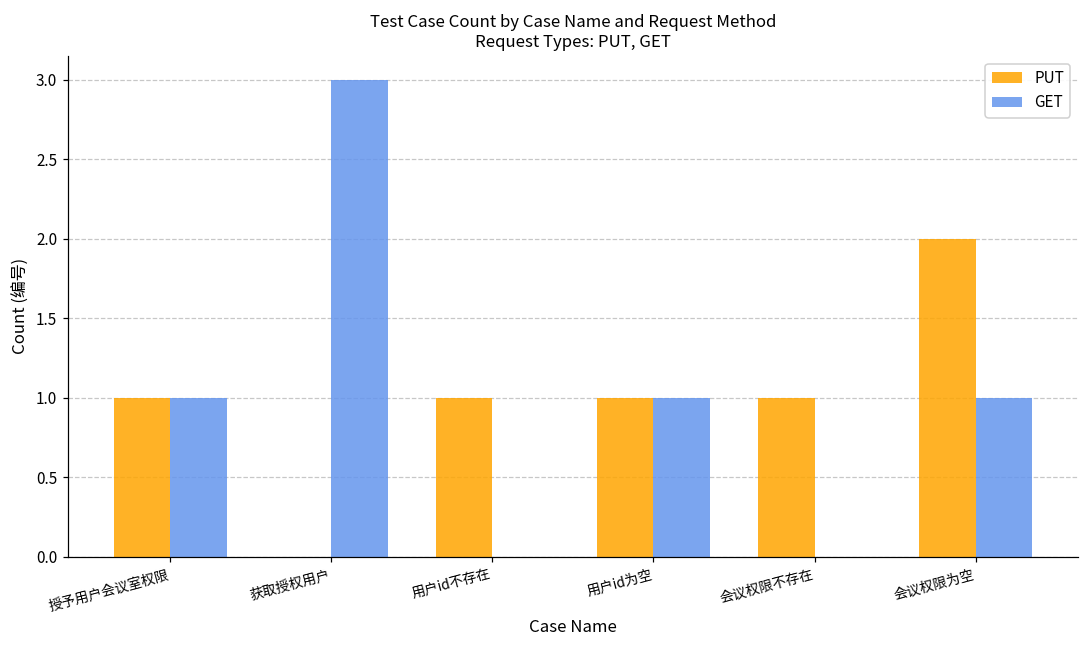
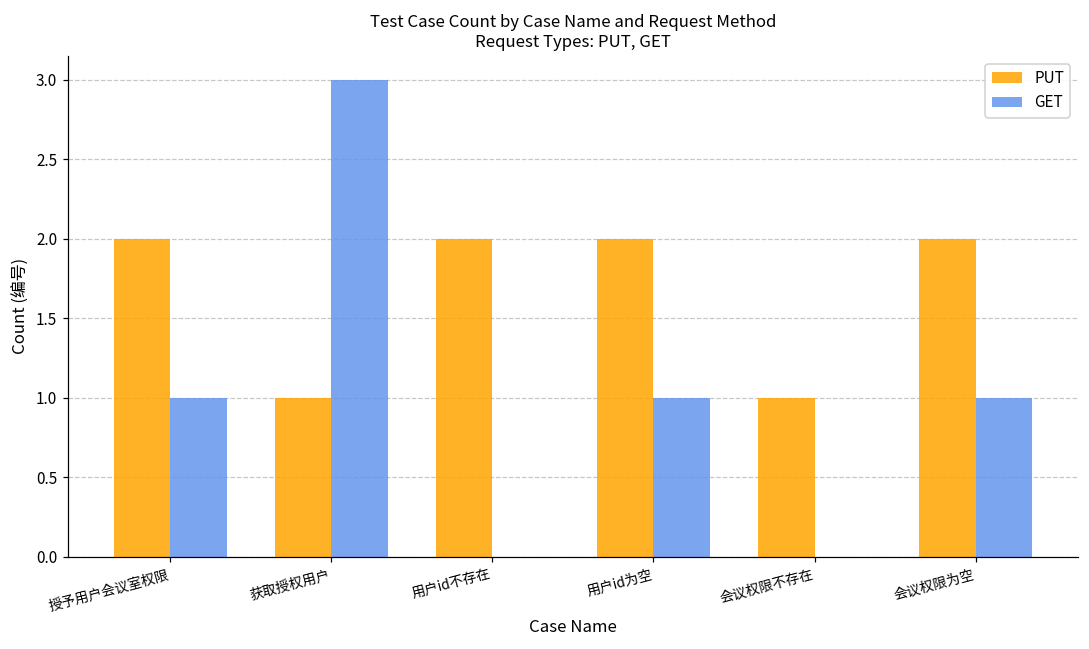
PUT, 授予用户会议室权限: 1 -> 2
PUT, 获取授权用户: 0 -> 1
PUT, 用户id不存在: 1 -> 2
PUT, 用户id为空: 1 -> 2
